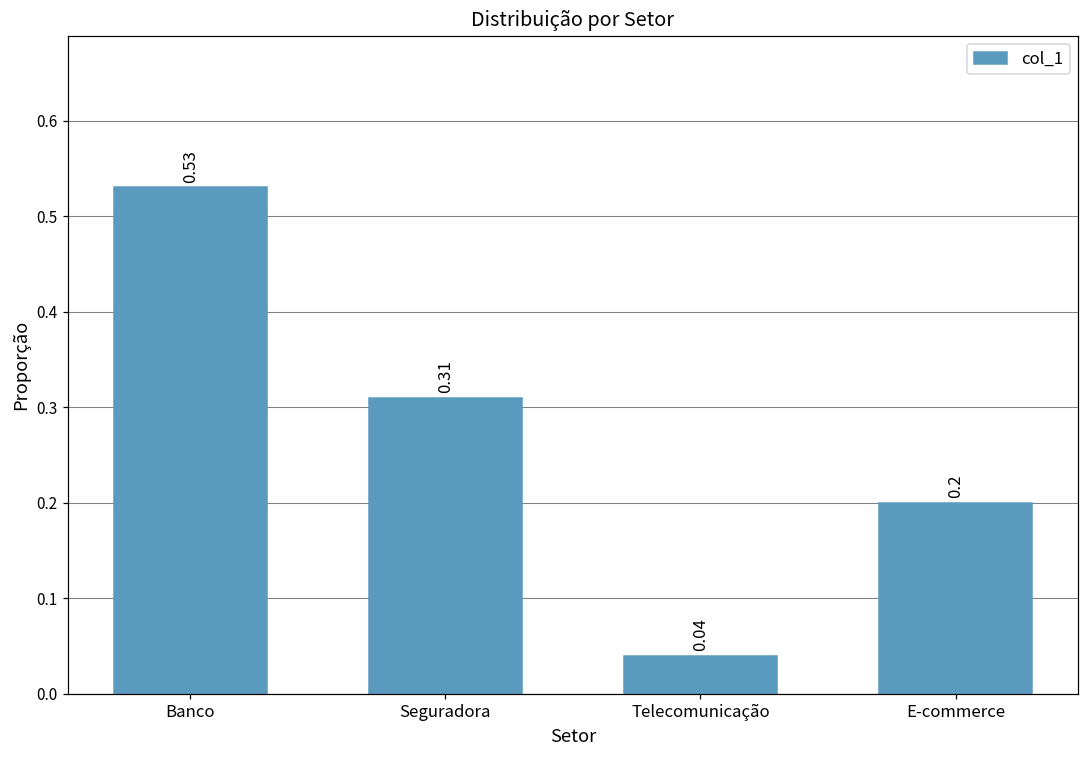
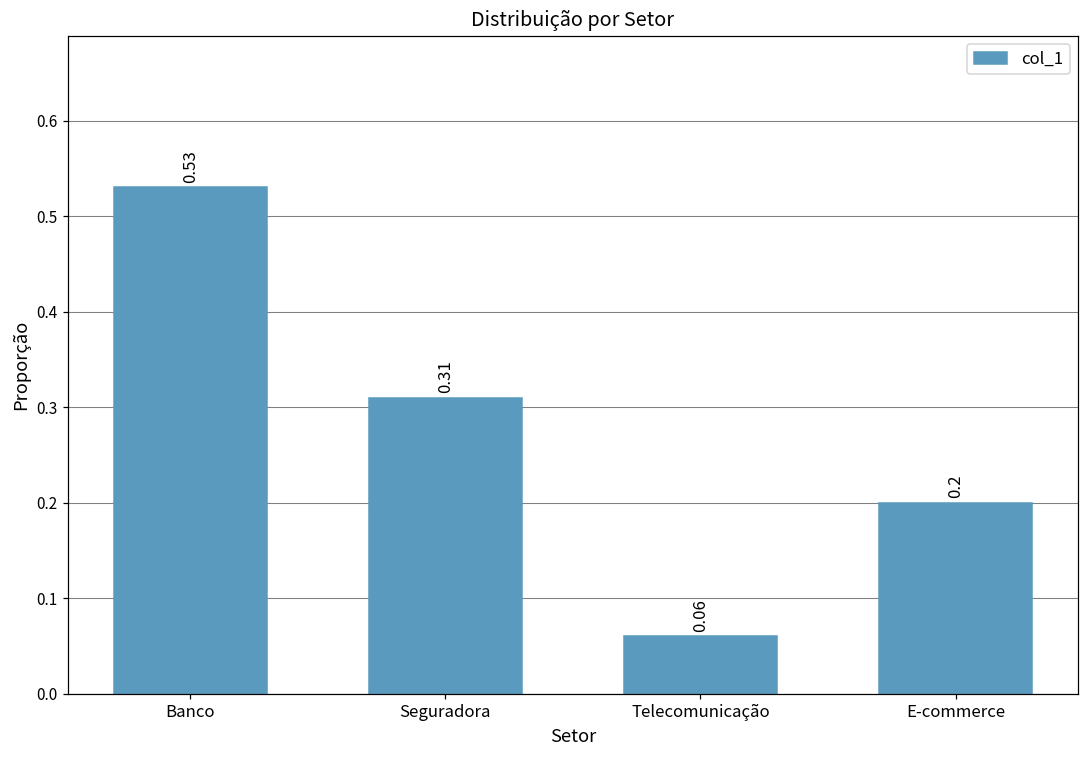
Telecomunicação: 0.04 -> 0.06
